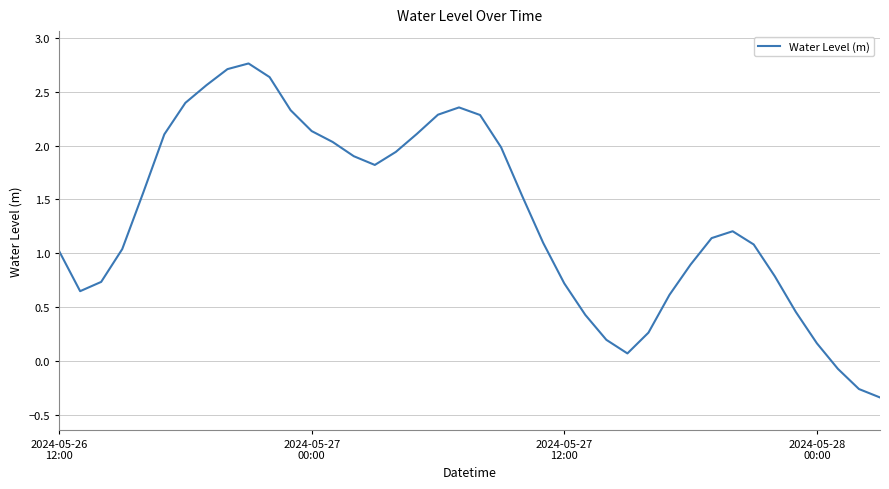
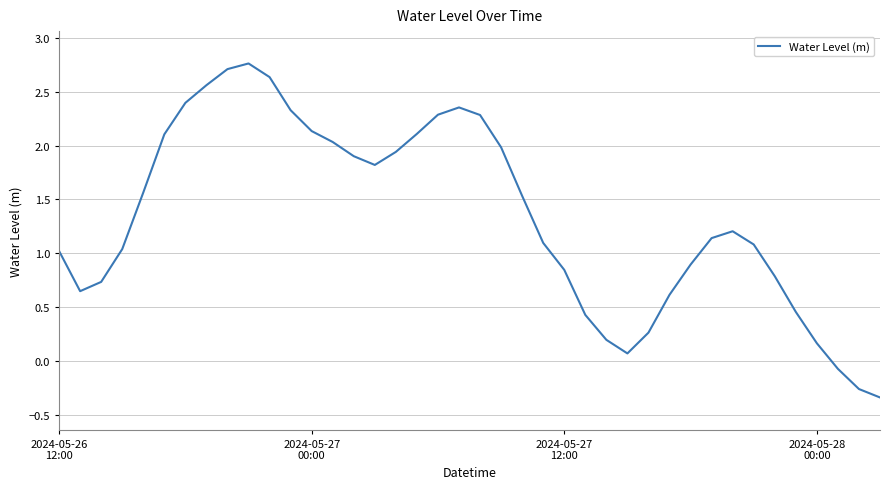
2024-05-27 12:00: 0.72 -> 0.85
